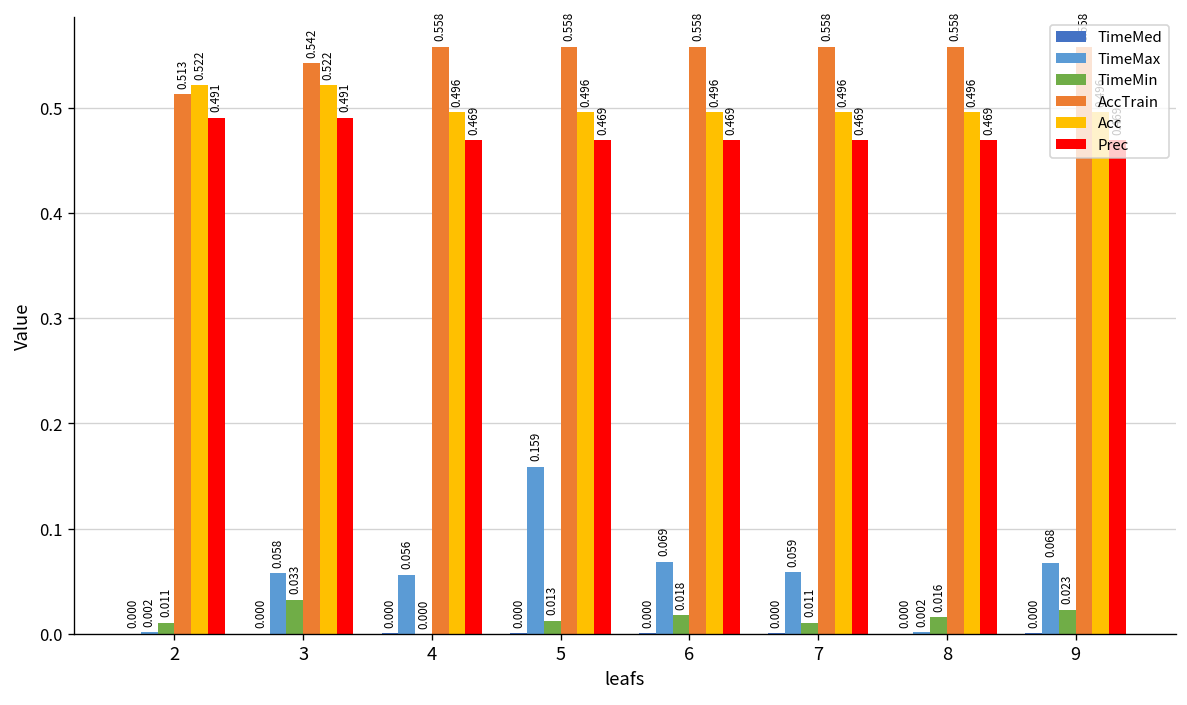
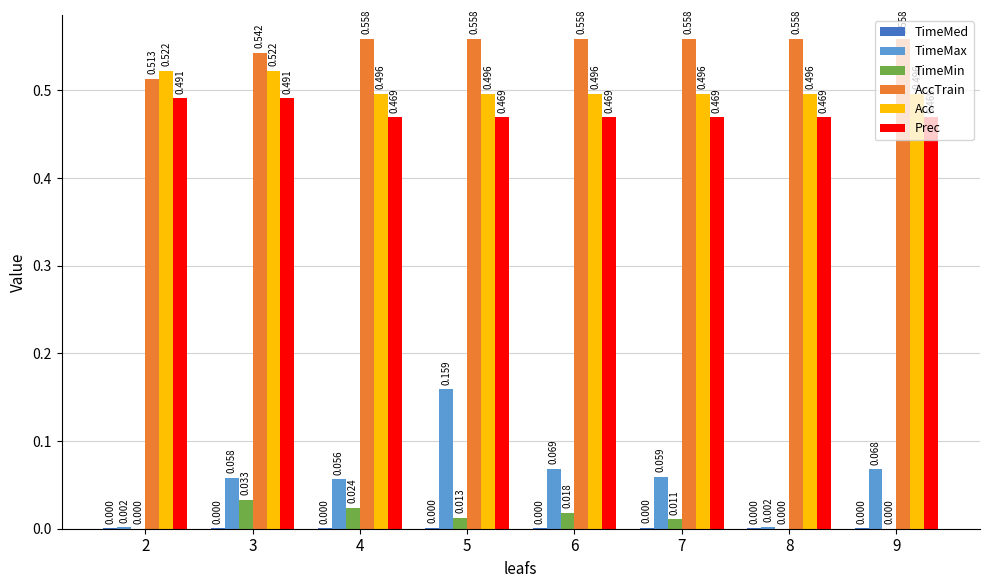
TimeMin, 2: 0.011 -> 0.000
TimeMin, 4: 0.000 -> 0.024
TimeMin, 8: 0.016 -> 0.000
TimeMin, 9: 0.023 -> 0.000
